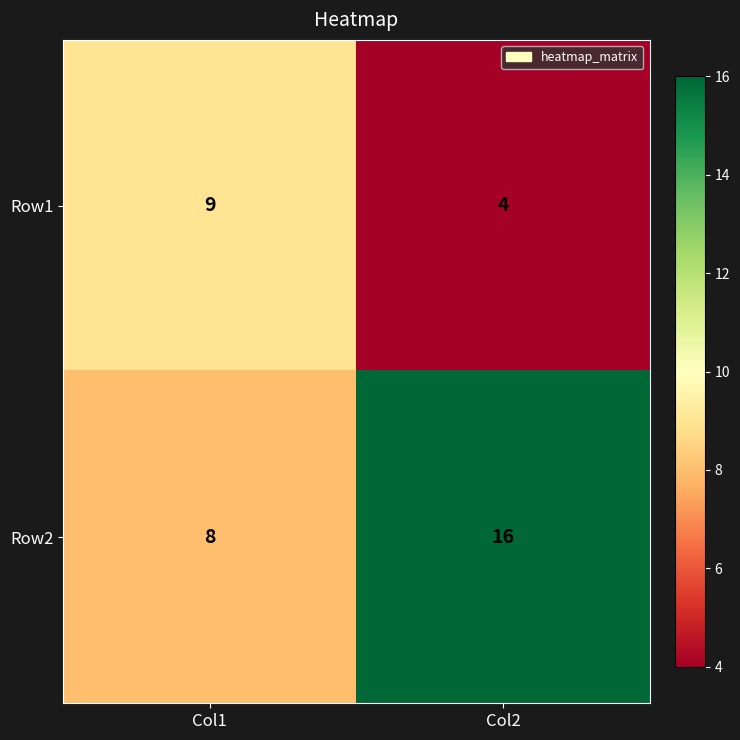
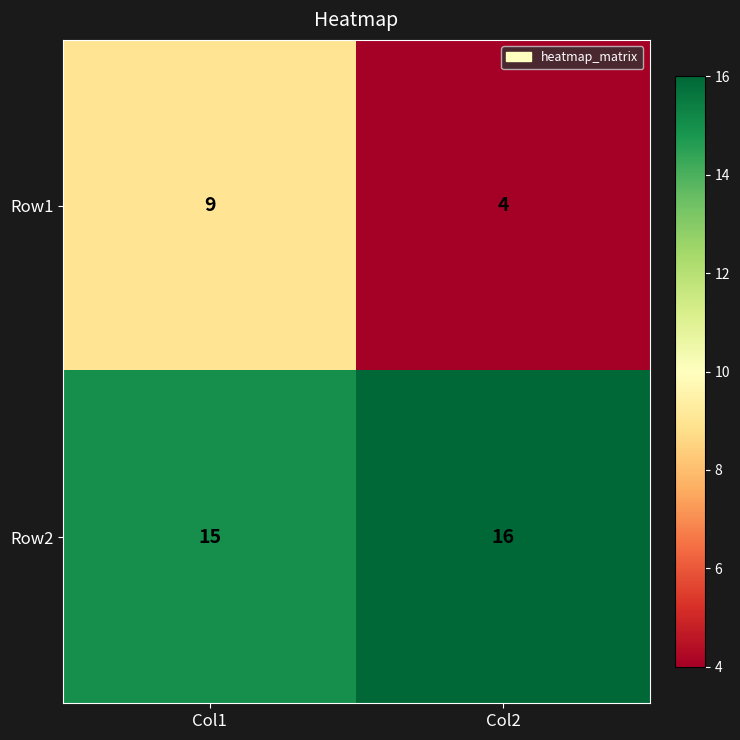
Row2, Col1: 8 -> 15
